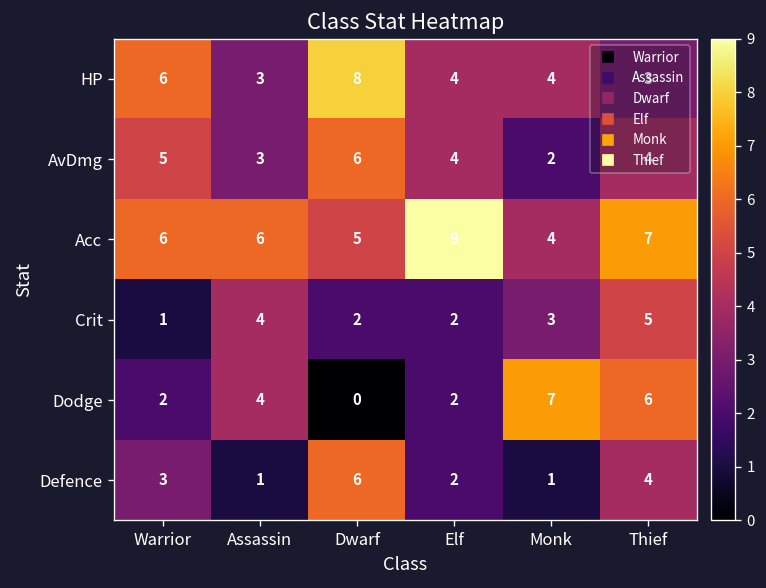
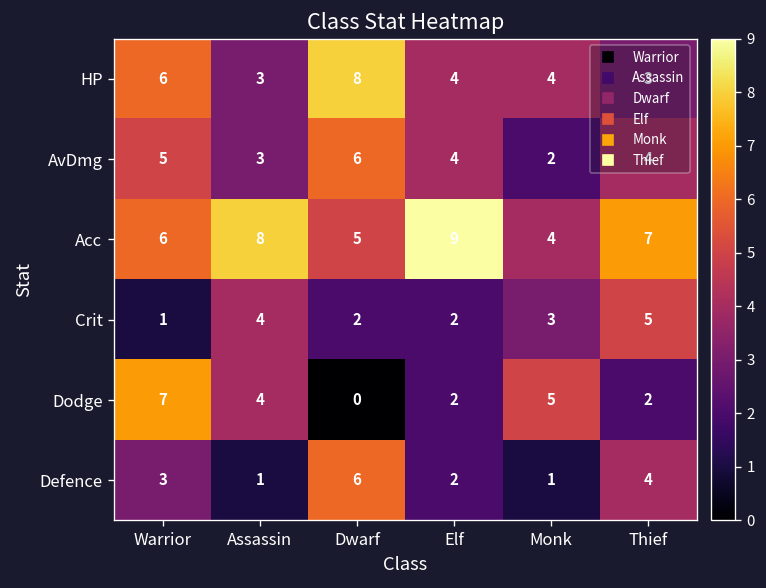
Acc, Assassin: 6 -> 8
Dodge, Warrior: 2 -> 7
Dodge, Monk: 7 -> 5
Dodge, Thief: 6 -> 2
